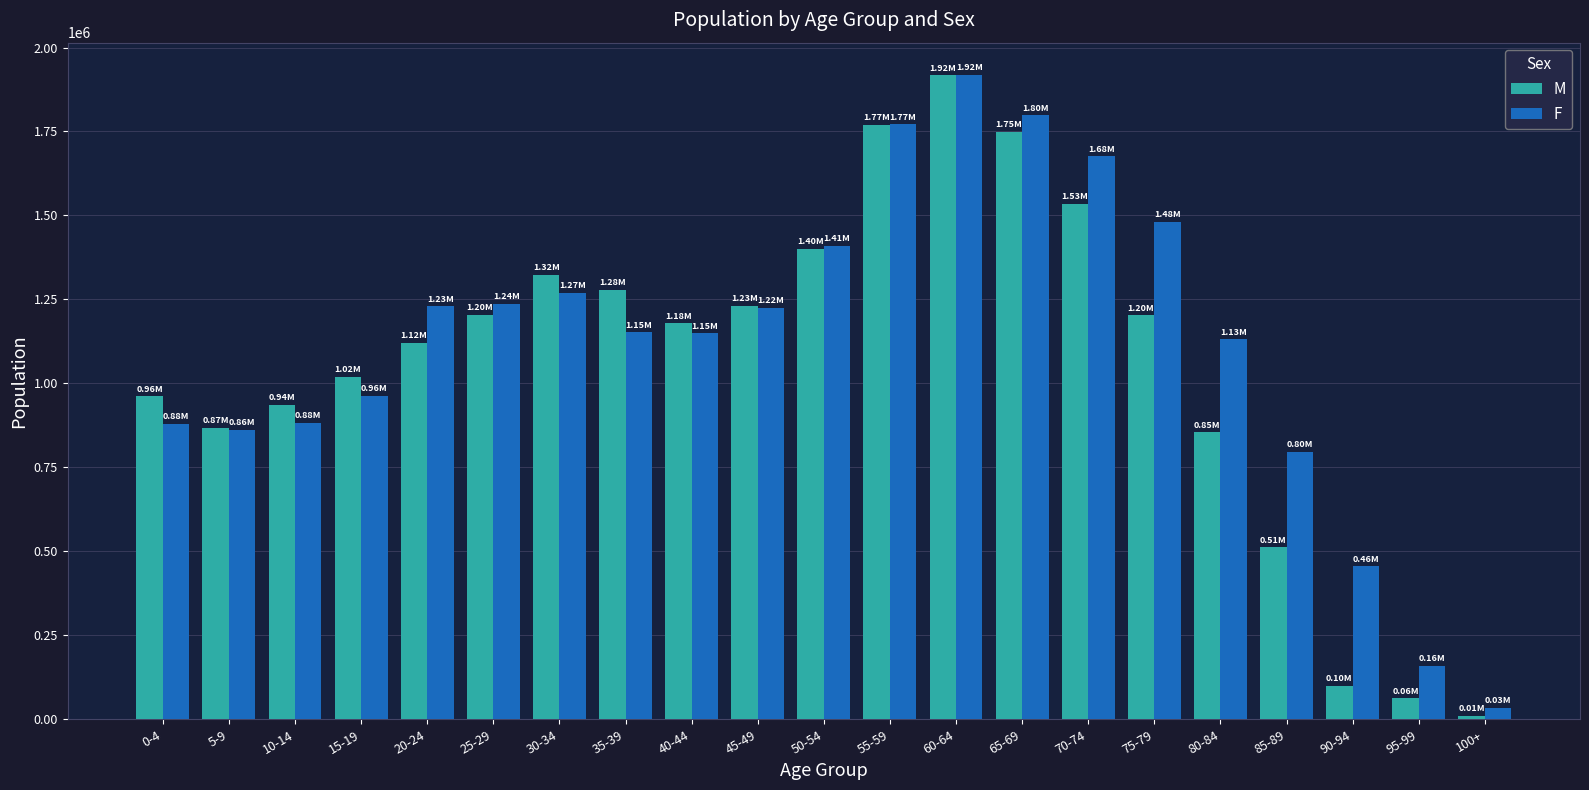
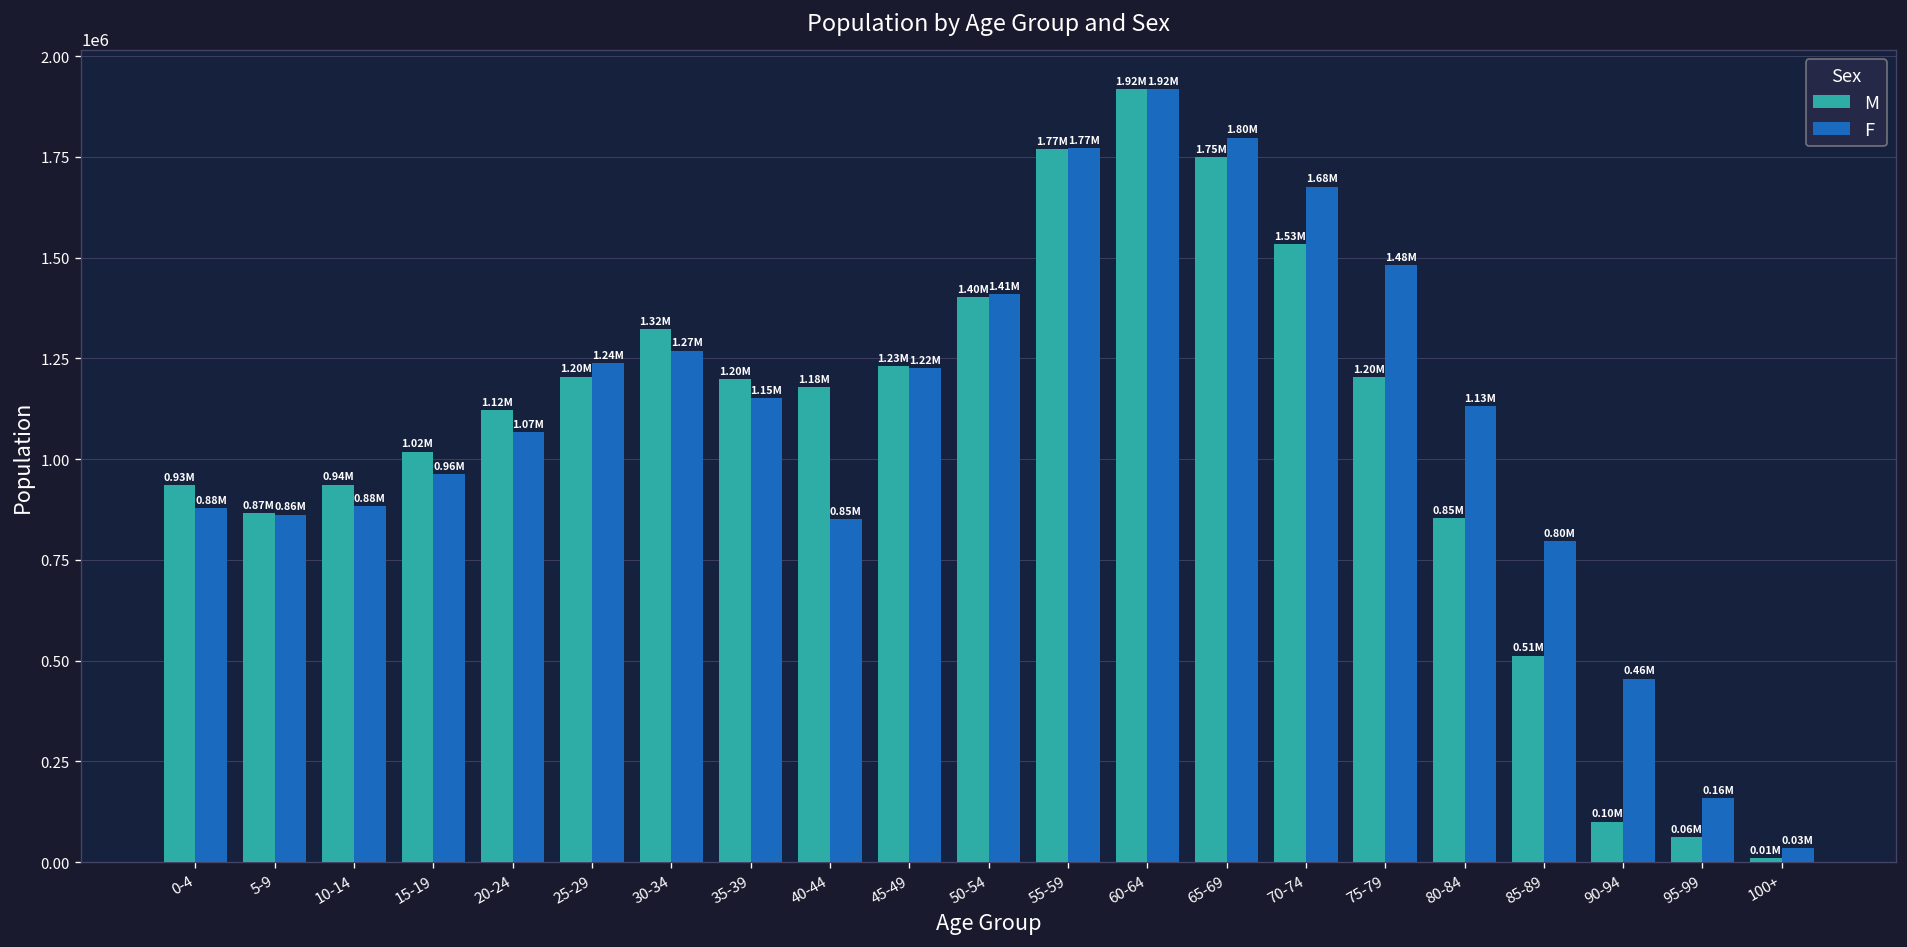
M, 0-4: 0.96M -> 0.93M
F, 20-24: 1.23M -> 1.07M
M, 35-39: 1.28M -> 1.20M
F, 40-44: 1.15M -> 0.85M
